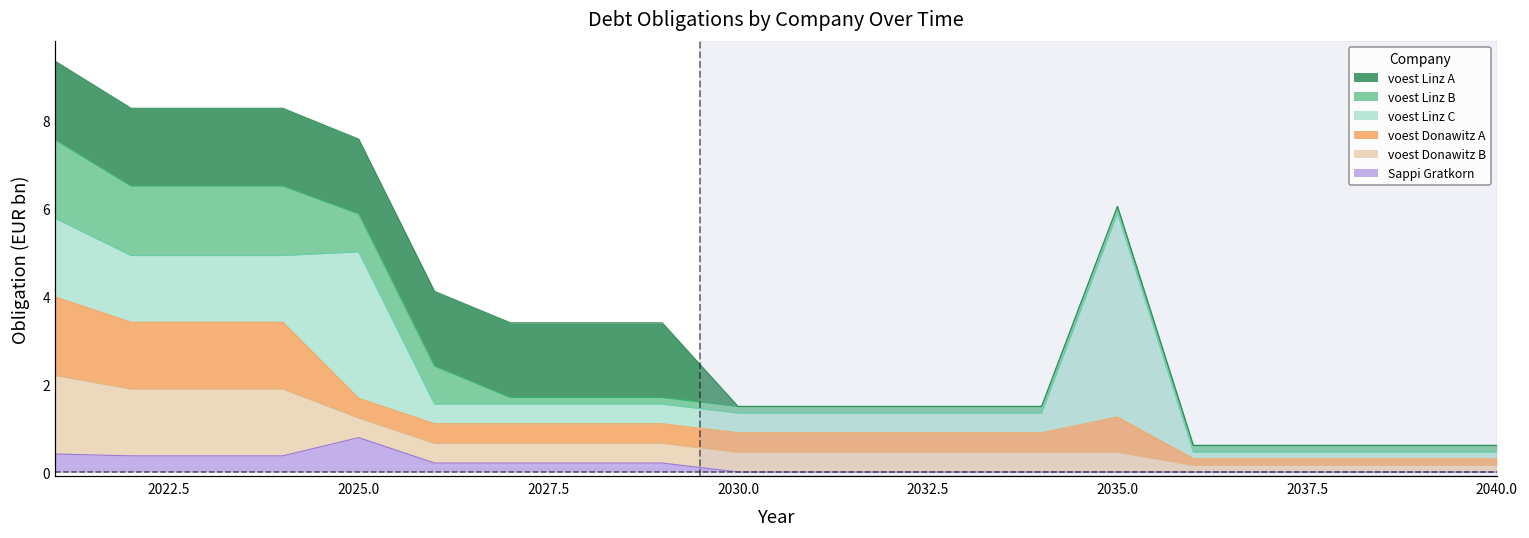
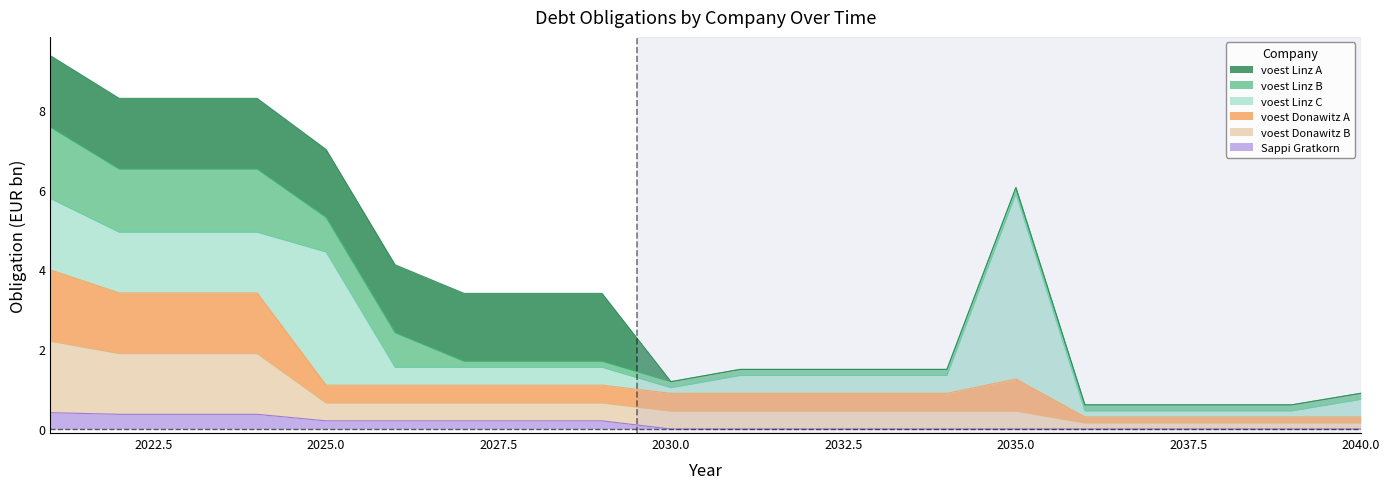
Sappi Gratkorn, 2025.0: 0.8 -> 0.2
voest Linz C, 2030.0: 0.4 -> 0.1
voest Linz C, 2040.0: 0.2 -> 0.4
